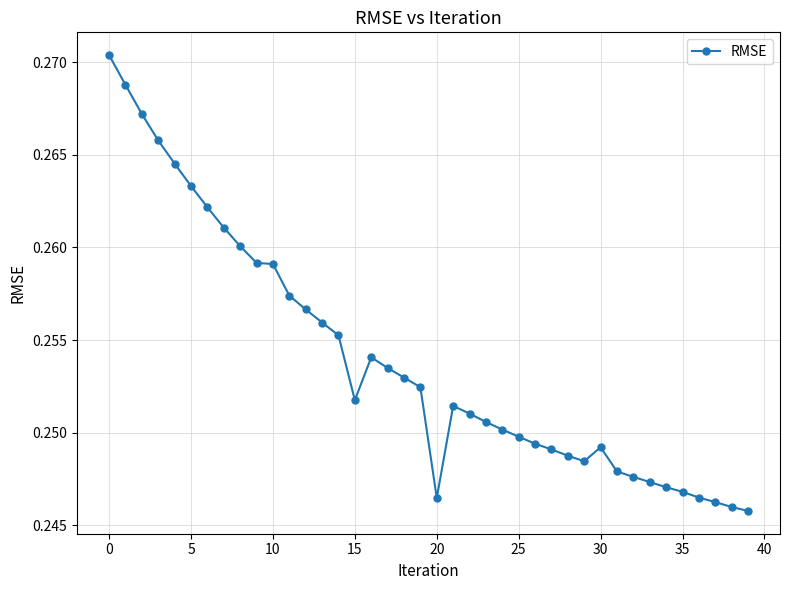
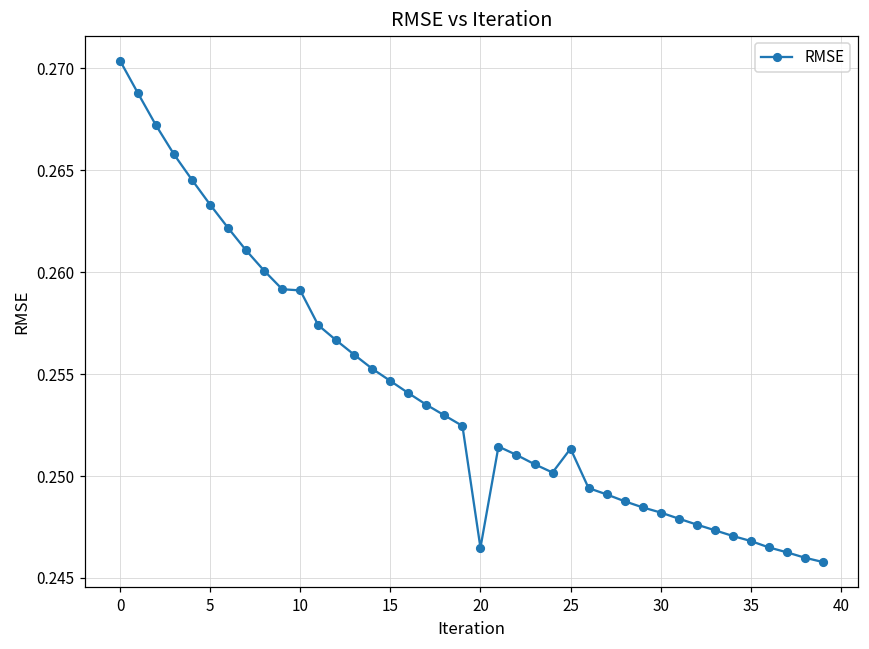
15: 0.2518 -> 0.2547
25: 0.2498 -> 0.2513
30: 0.2492 -> 0.2482
